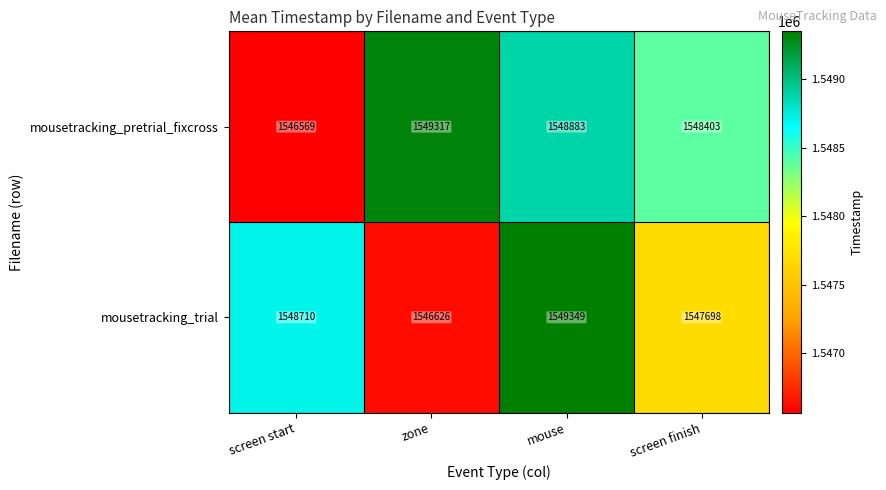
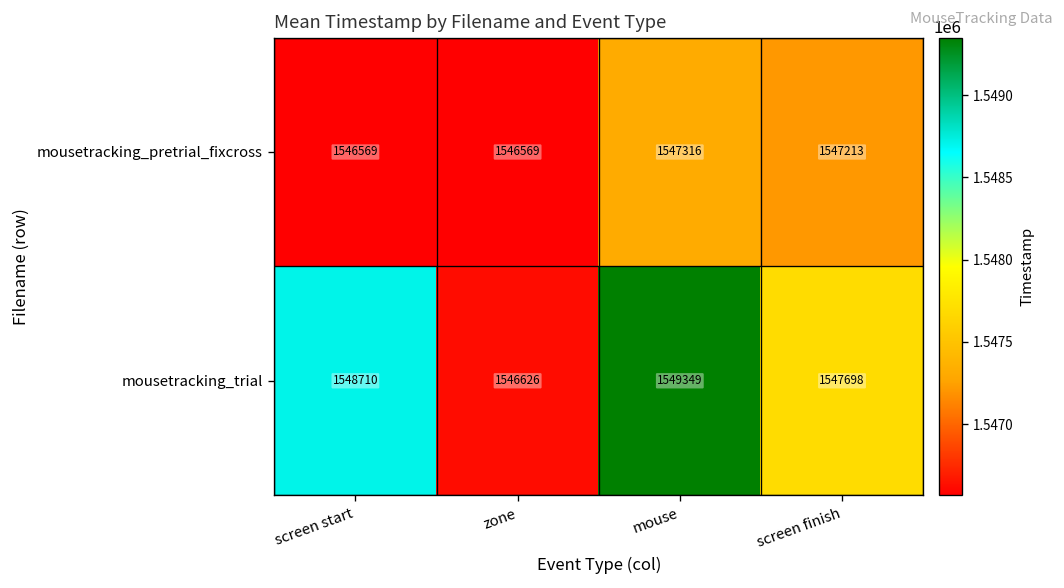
mousetracking_pretrial_fixcross, zone: 1549317 -> 1546569
mousetracking_pretrial_fixcross, mouse: 1548883 -> 1547316
mousetracking_pretrial_fixcross, screen finish: 1548403 -> 1547213
